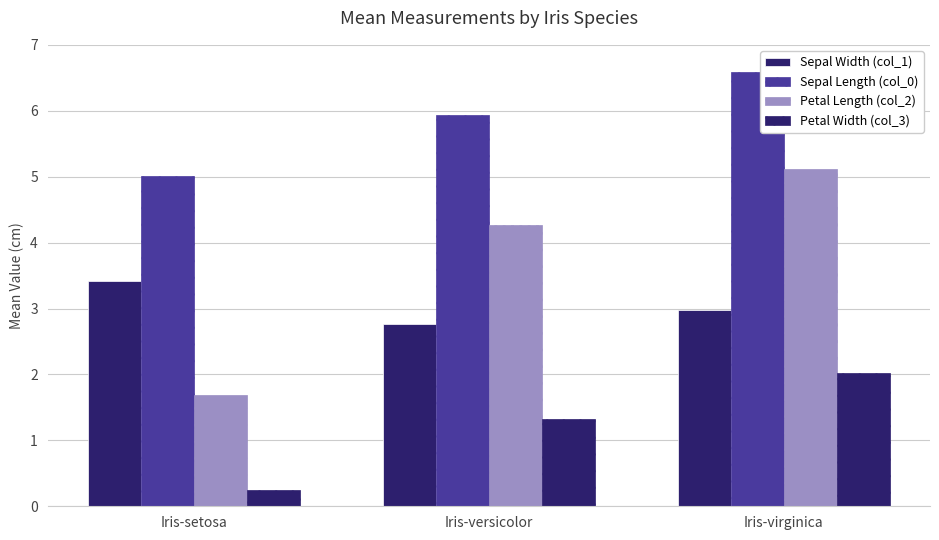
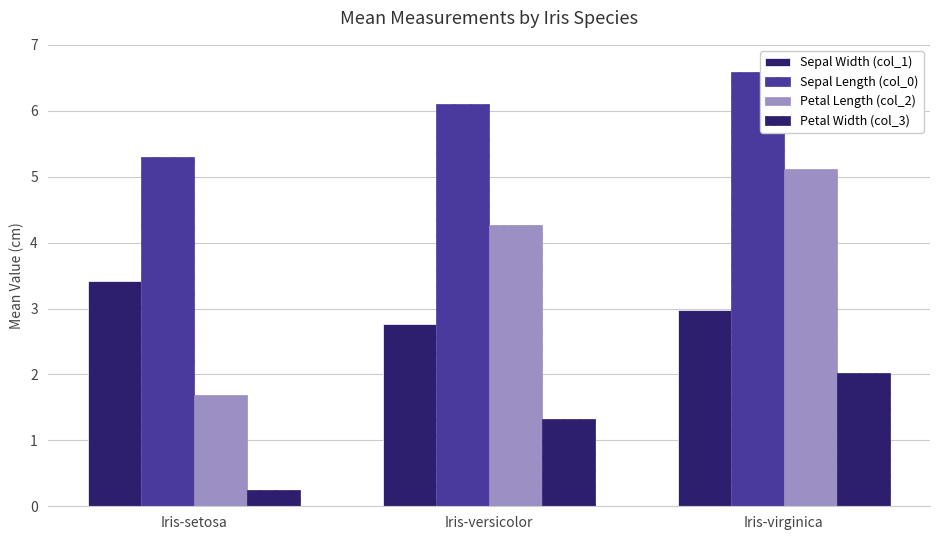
Sepal Length (col_0), Iris-setosa: 5.0 -> 5.3
Sepal Length (col_0), Iris-versicolor: 5.9 -> 6.1
